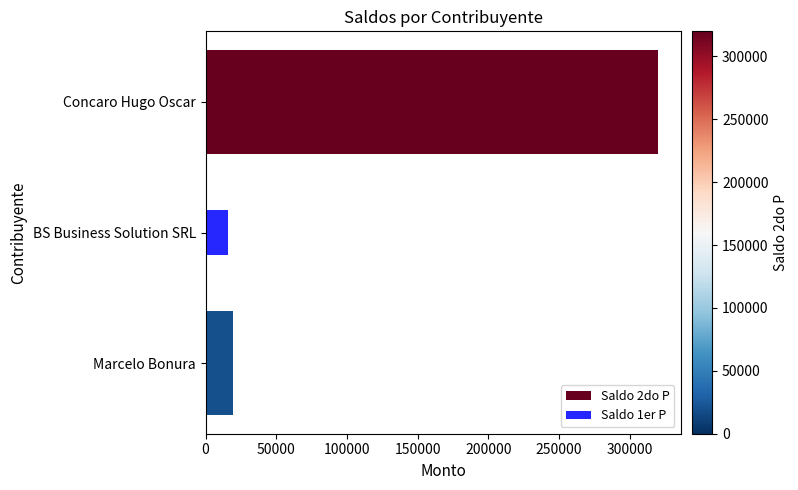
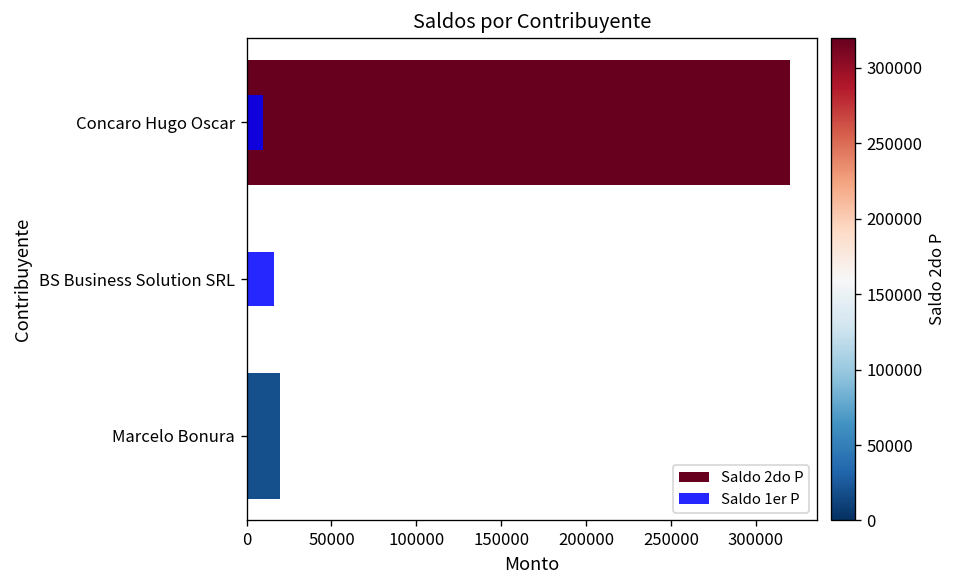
Saldo 1er P, Concaro Hugo Oscar: 1000 -> 10000
